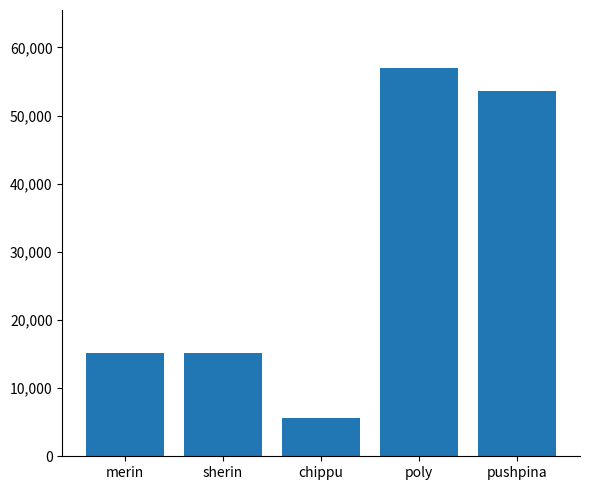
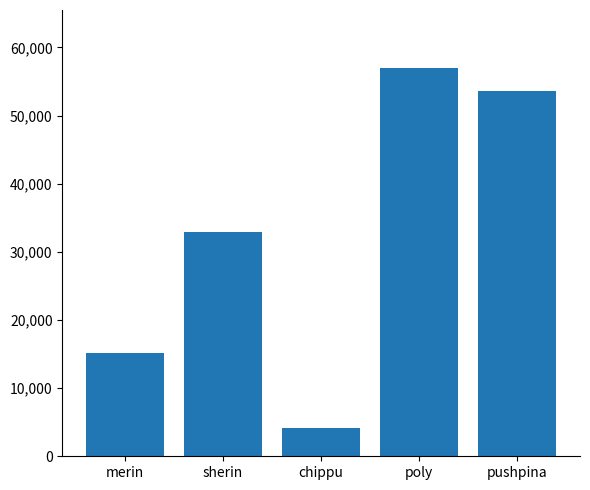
sherin: 15,000 -> 33,000
chippu: 6,000 -> 4,000
